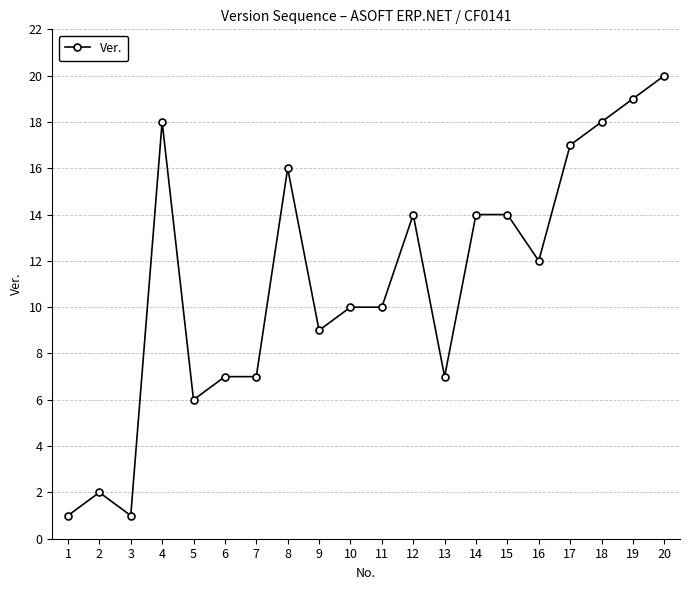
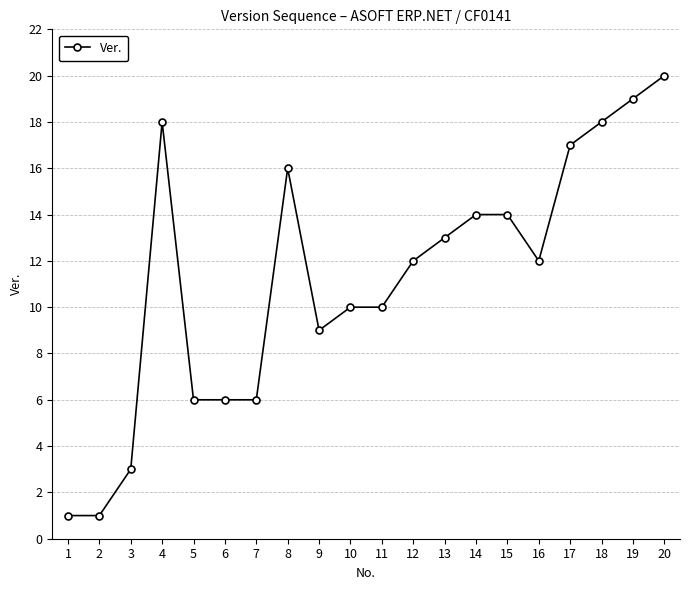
2: 2 -> 1
3: 1 -> 3
6: 7 -> 6
7: 7 -> 6
12: 14 -> 12
13: 7 -> 13
